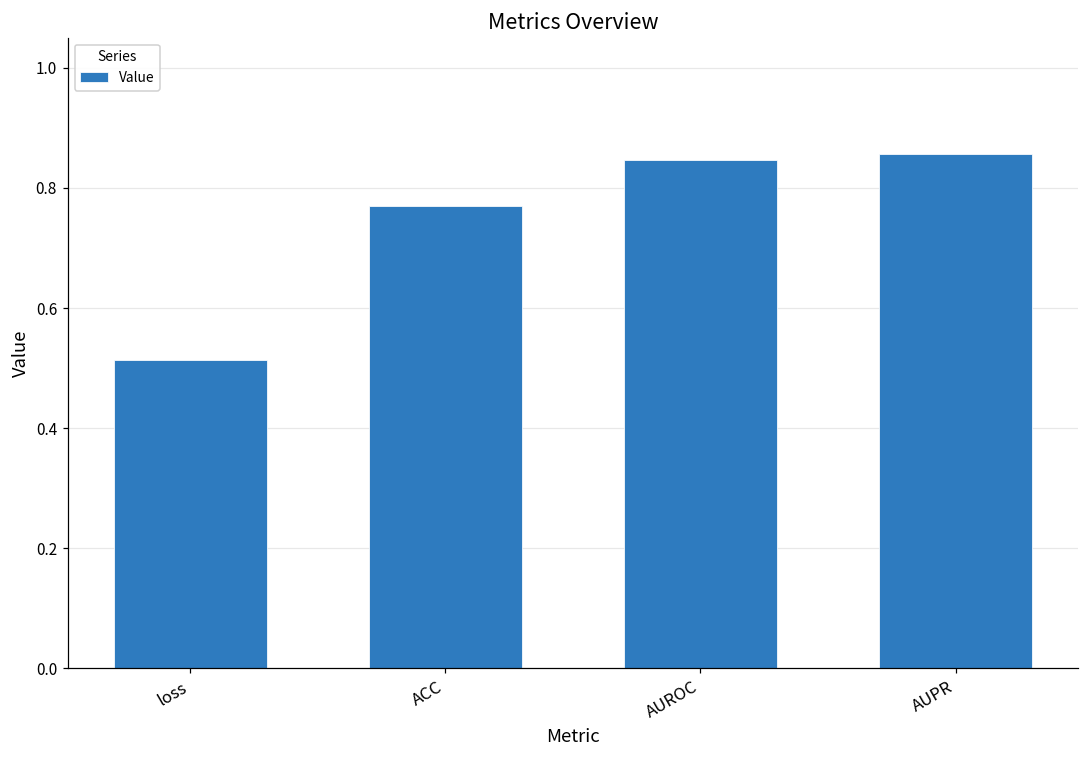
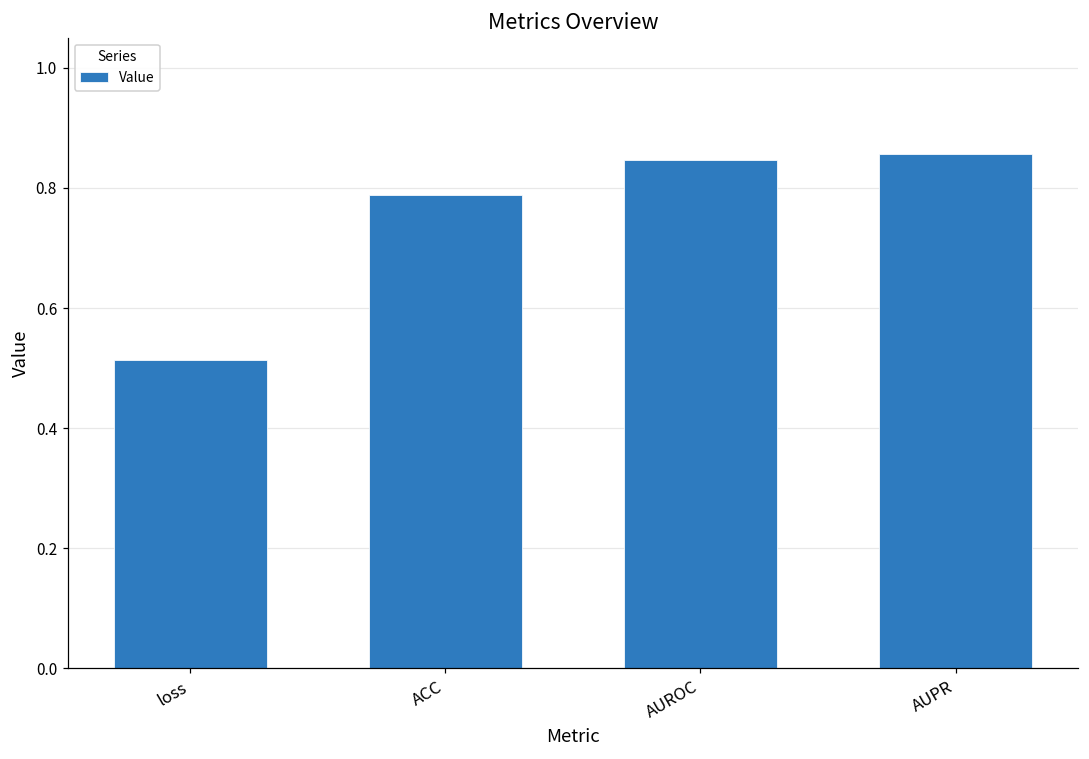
ACC: 0.77 -> 0.79
